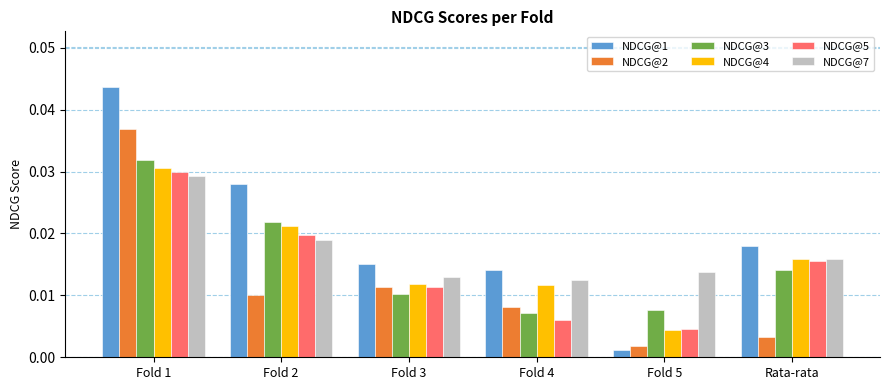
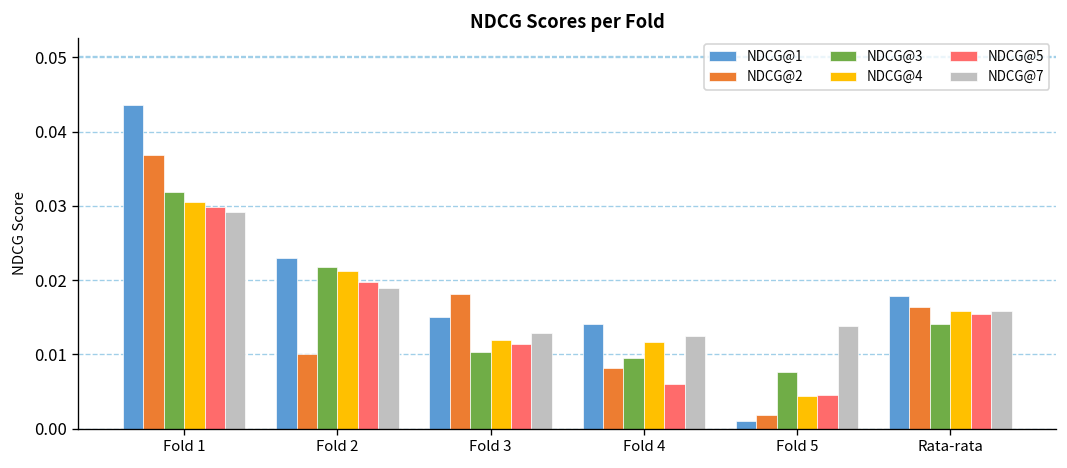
NDCG@1, Fold 2: 0.028 -> 0.023
NDCG@2, Fold 3: 0.011 -> 0.018
NDCG@3, Fold 4: 0.007 -> 0.010
NDCG@2, Rata-rata: 0.003 -> 0.016
